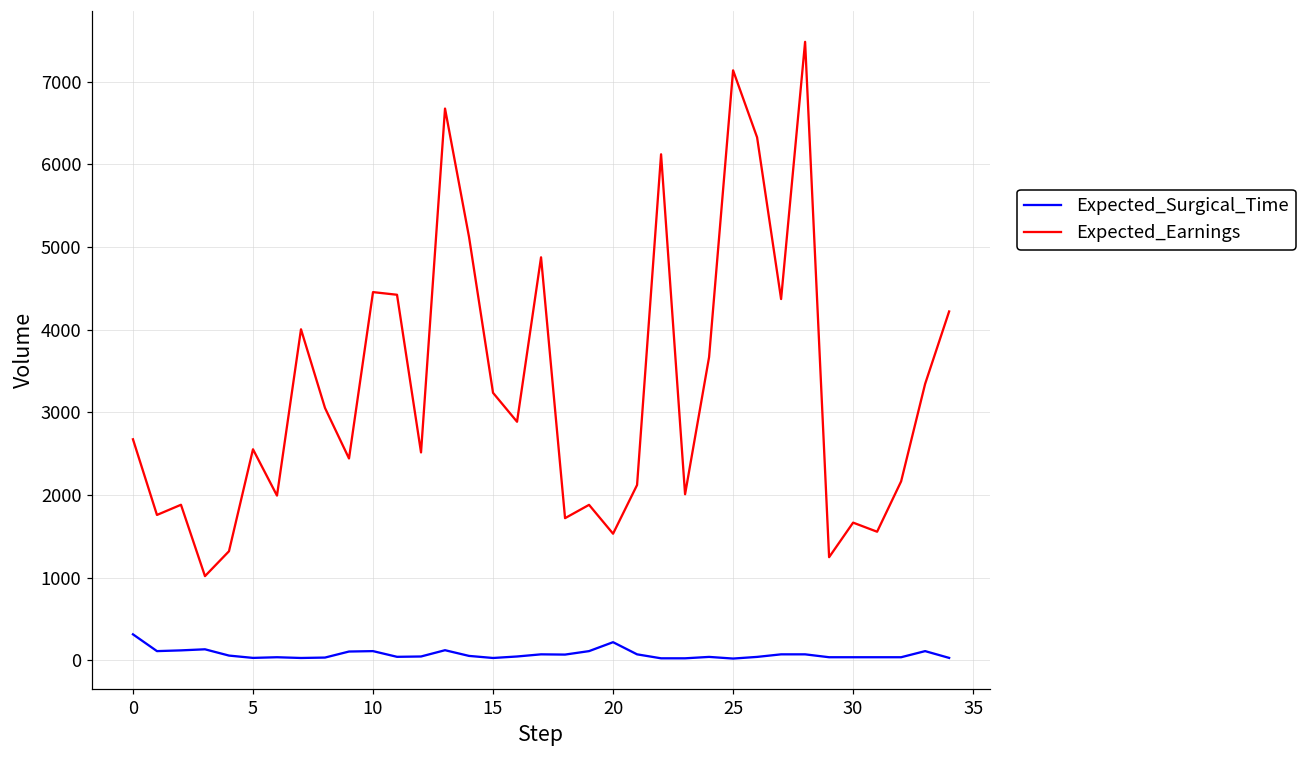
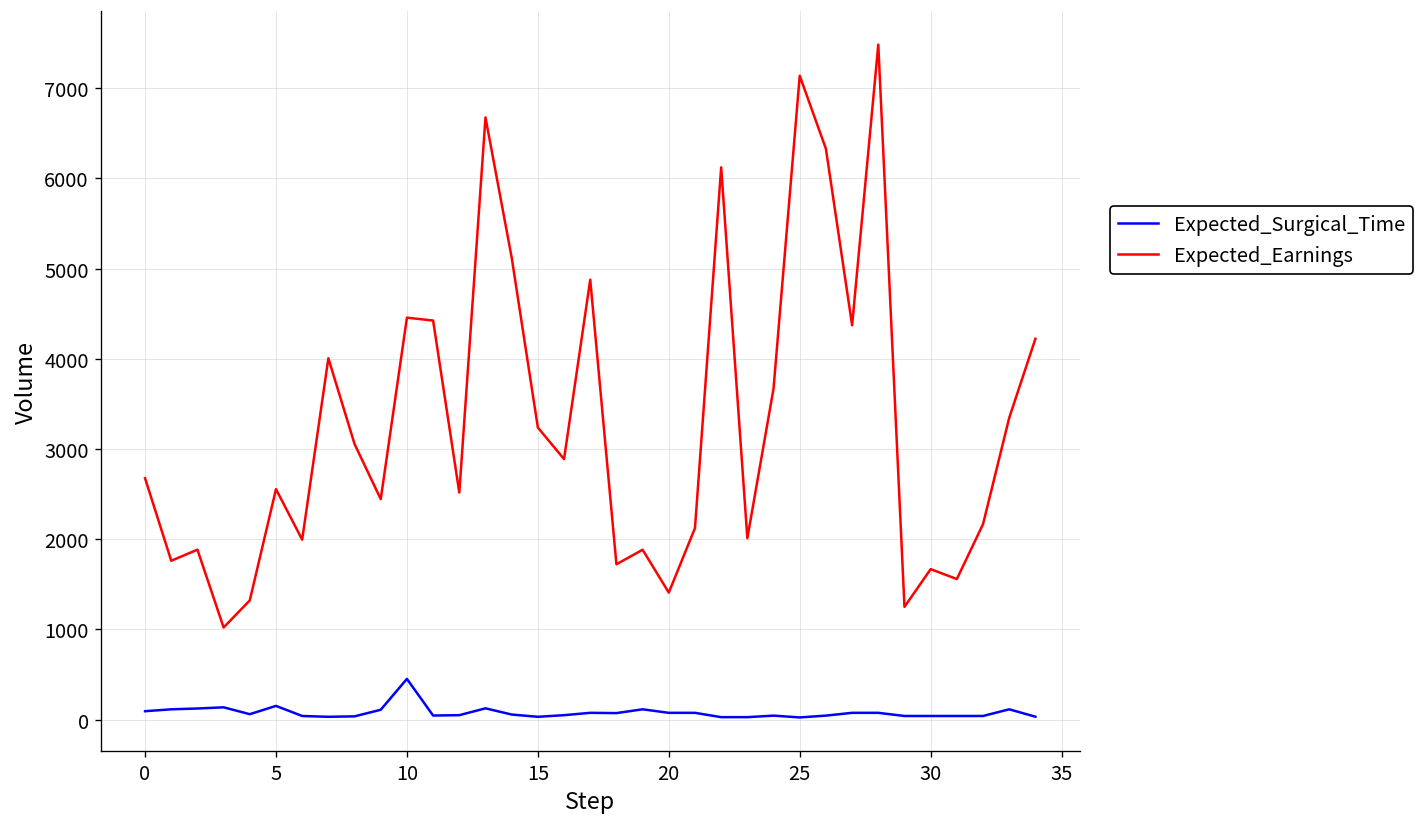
Expected_Surgical_Time, 0: 300 -> 100
Expected_Surgical_Time, 5: 0 -> 200
Expected_Surgical_Time, 10: 100 -> 500
Expected_Surgical_Time, 20: 200 -> 100
Expected_Earnings, 20: 1500 -> 1400
